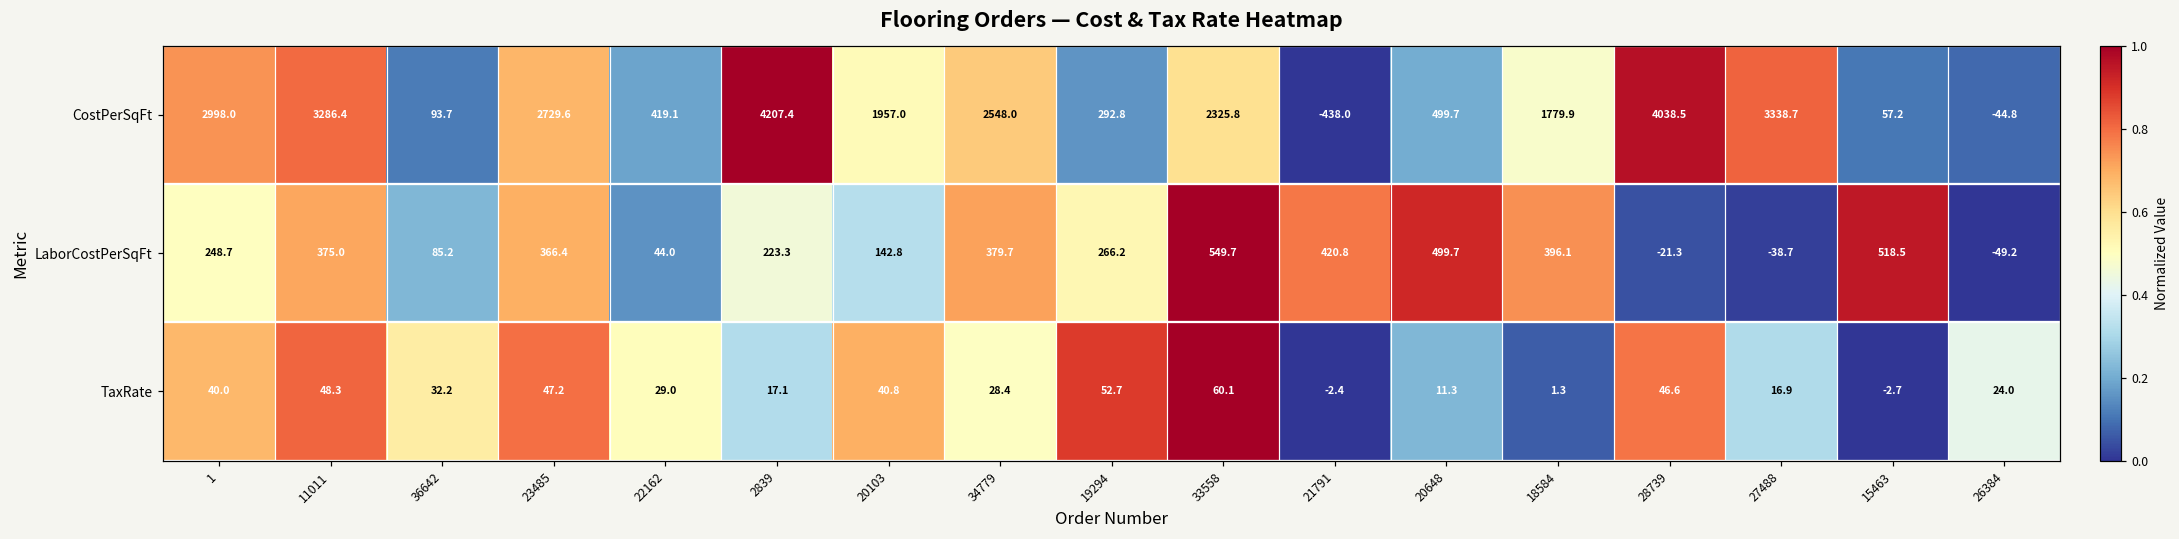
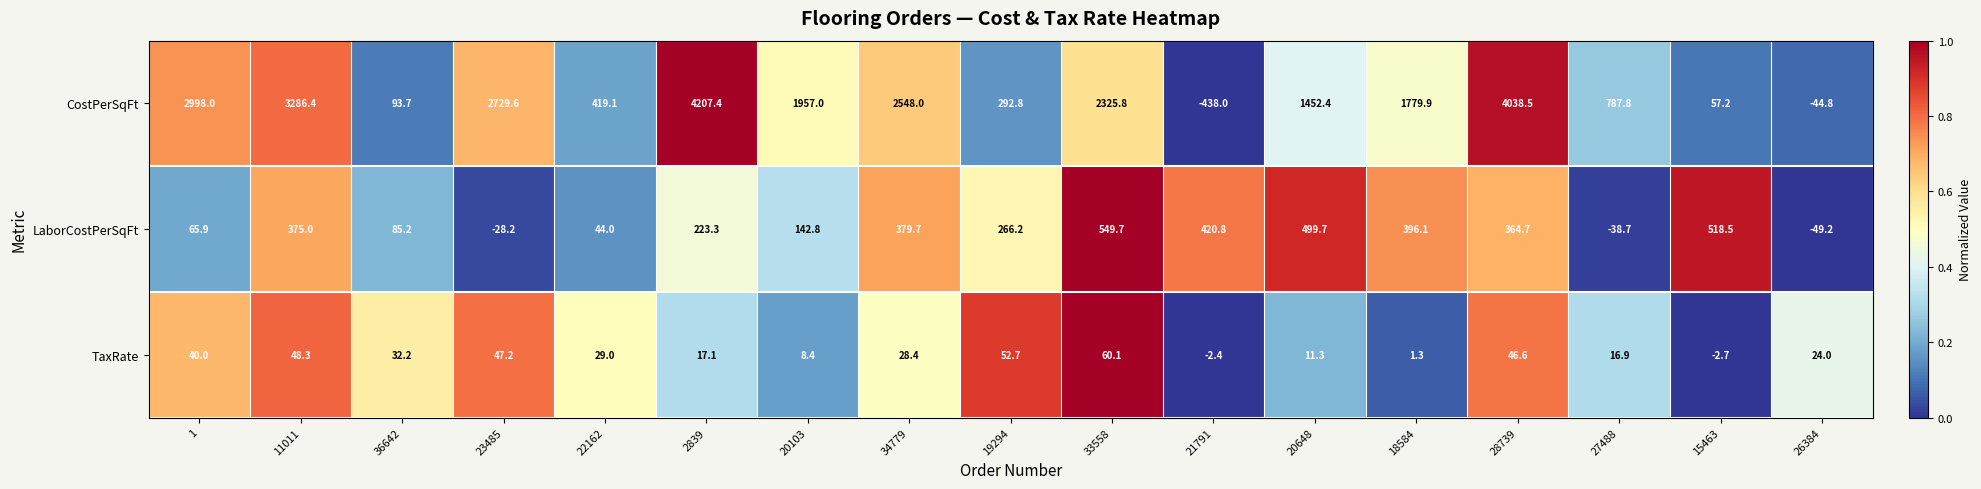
CostPerSqFt, 20648: 499.7 -> 1452.4
CostPerSqFt, 27488: 3338.7 -> 787.8
LaborCostPerSqFt, 1: 248.7 -> 65.9
LaborCostPerSqFt, 23485: 366.4 -> -28.2
LaborCostPerSqFt, 28739: -21.3 -> 364.7
TaxRate, 20103: 40.8 -> 8.4
